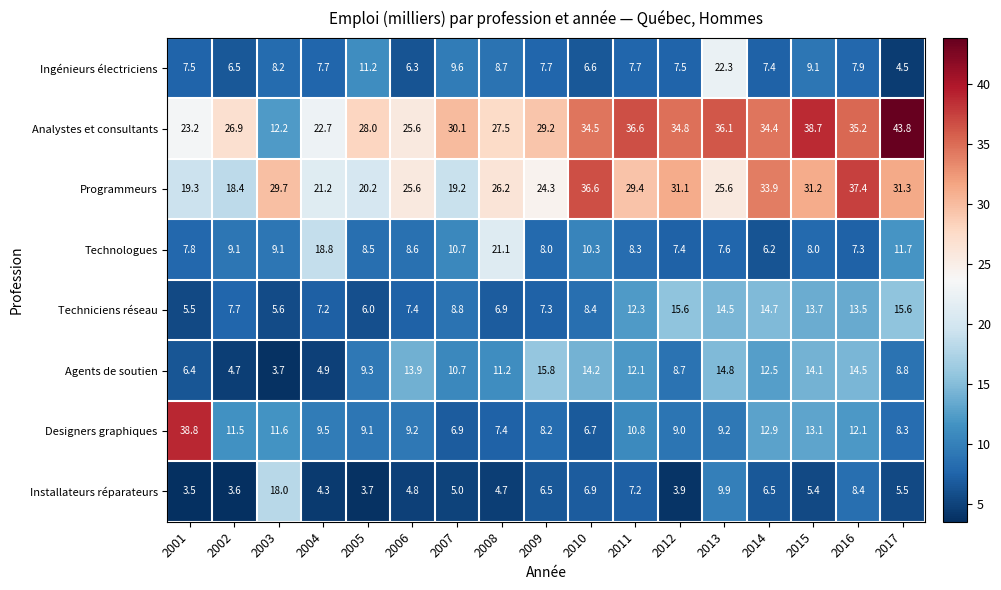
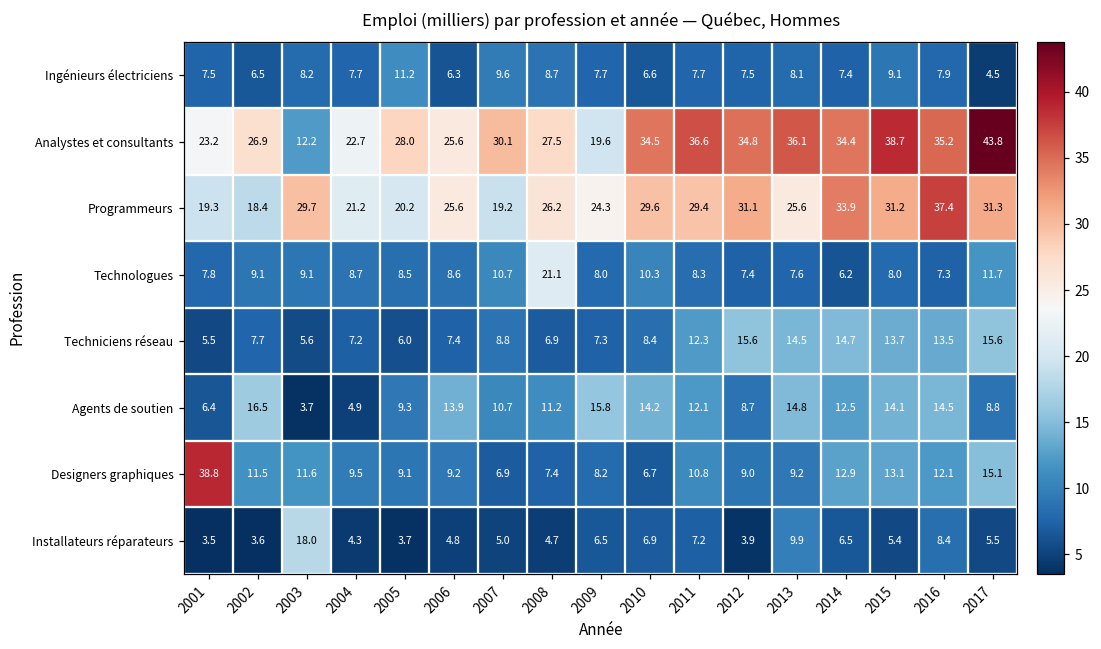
Ingénieurs électriciens, 2013: 22.3 -> 8.1
Analystes et consultants, 2009: 29.2 -> 19.6
Programmeurs, 2010: 36.6 -> 29.6
Technologues, 2004: 18.8 -> 8.7
Agents de soutien, 2002: 4.7 -> 16.5
Designers graphiques, 2017: 8.3 -> 15.1
